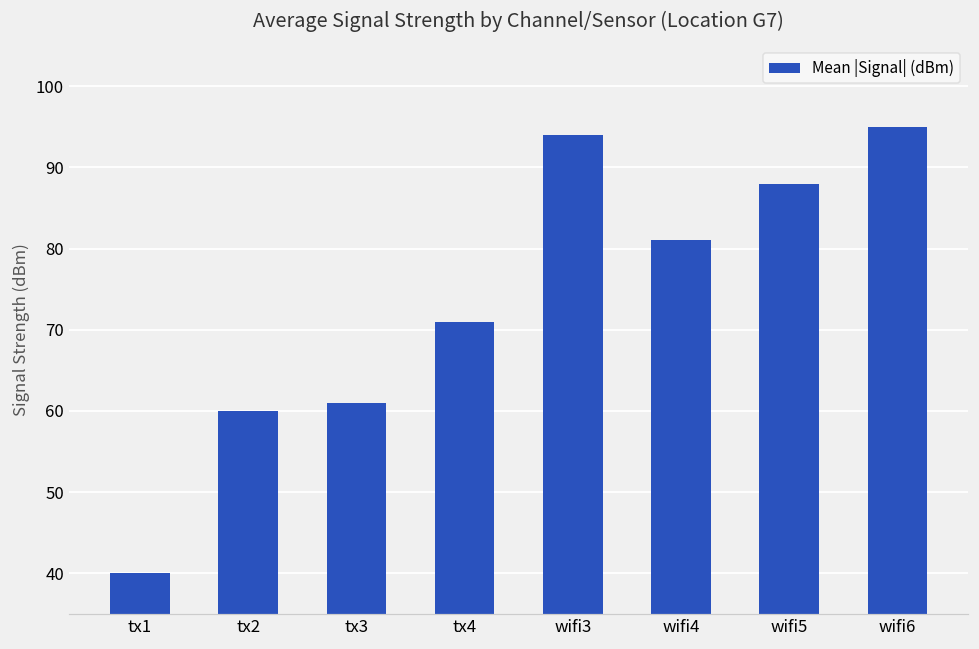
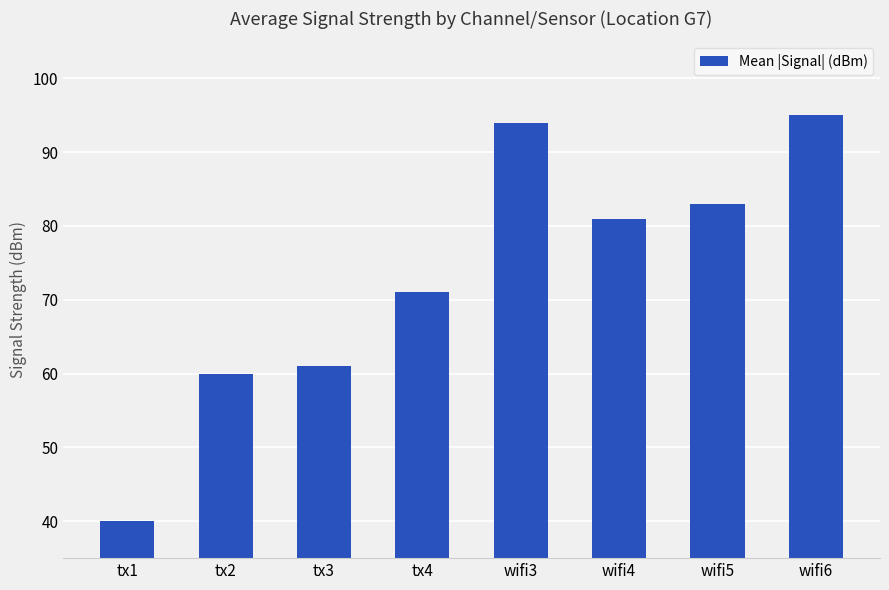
wifi5: 88 -> 83
